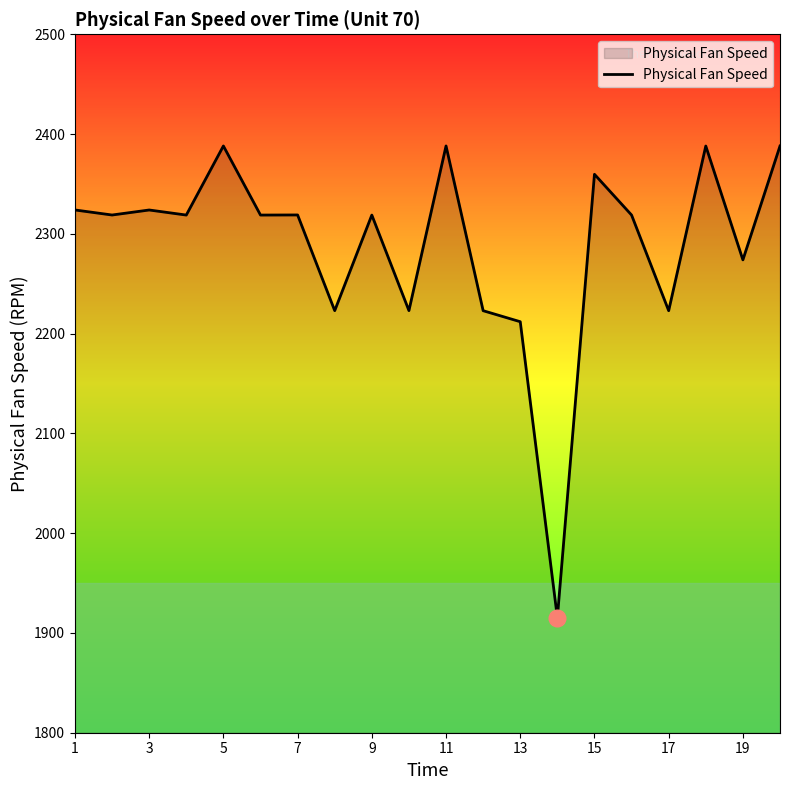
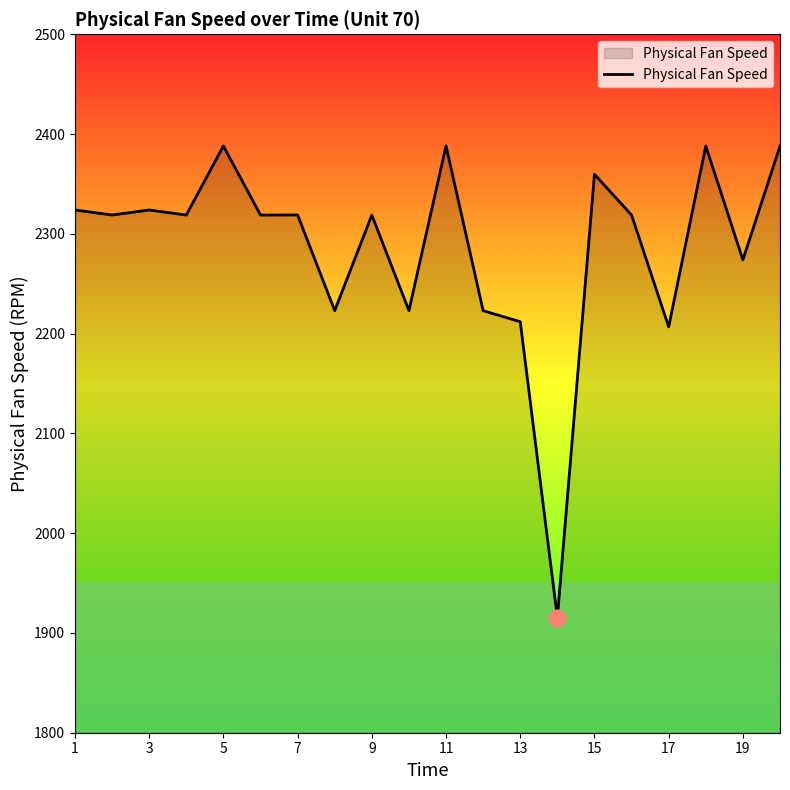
Physical Fan Speed, 17: 2220 -> 2210
